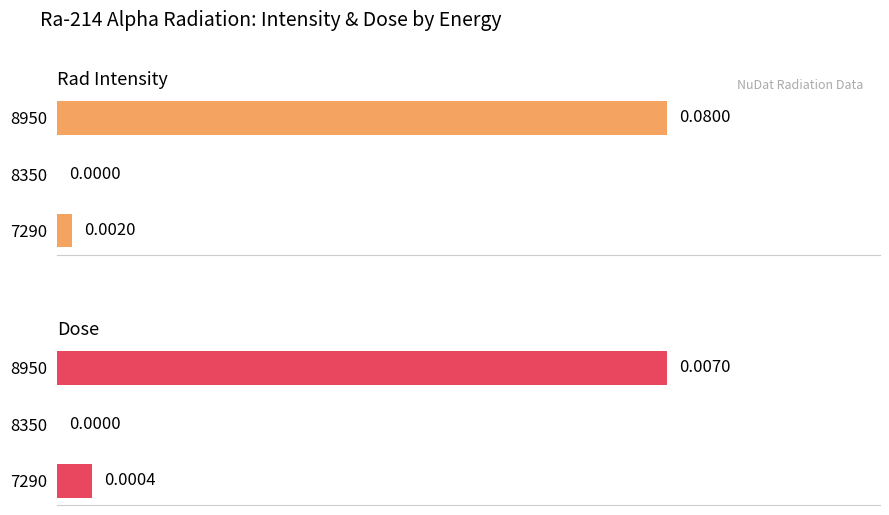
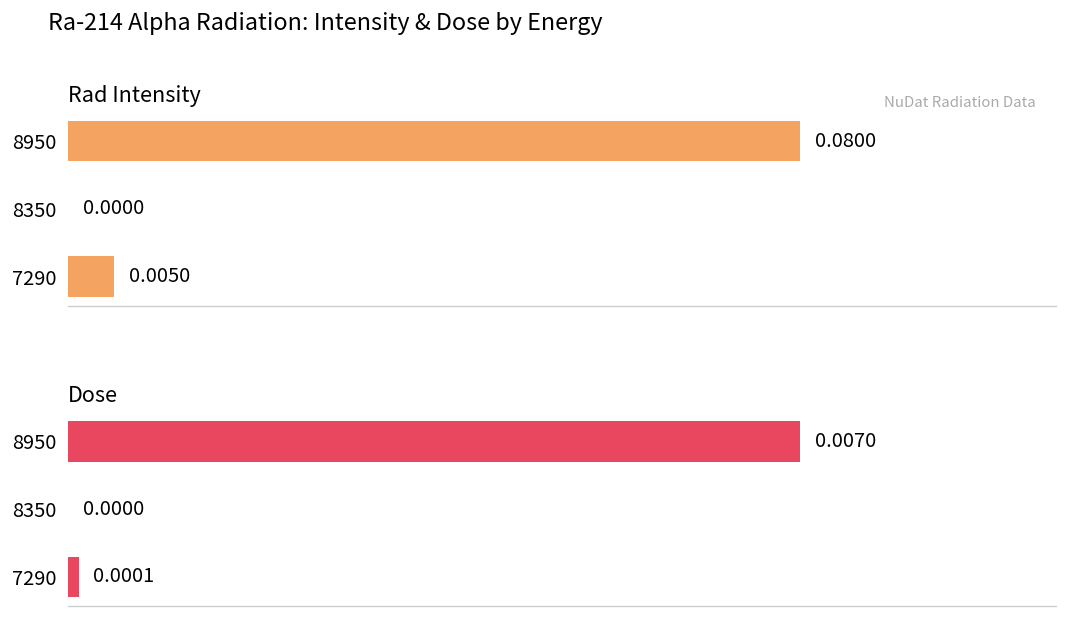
Rad Intensity, 7290: 0.0020 -> 0.0050
Dose, 7290: 0.0004 -> 0.0001
